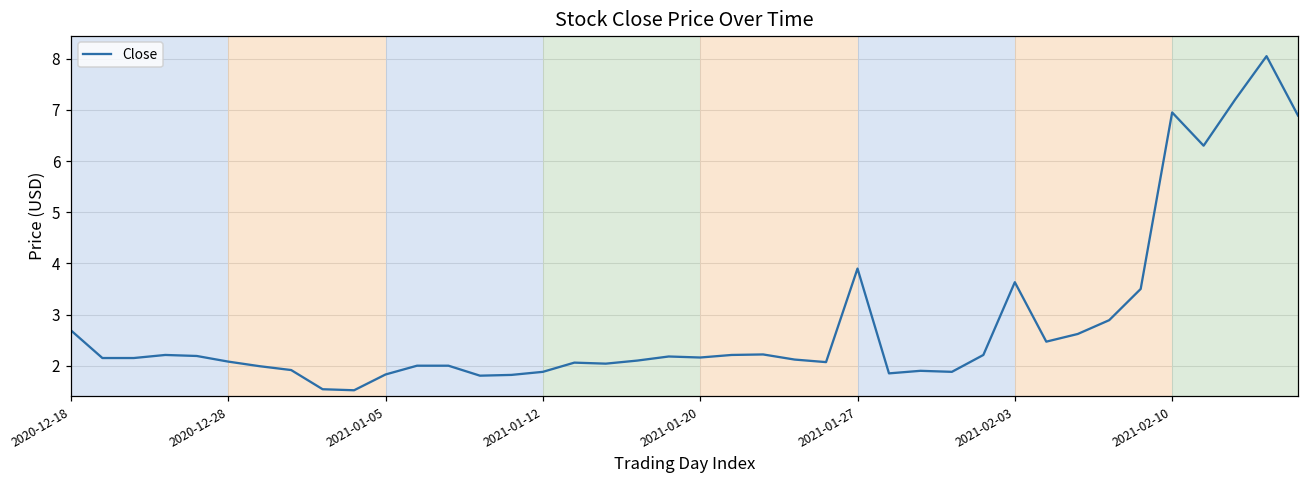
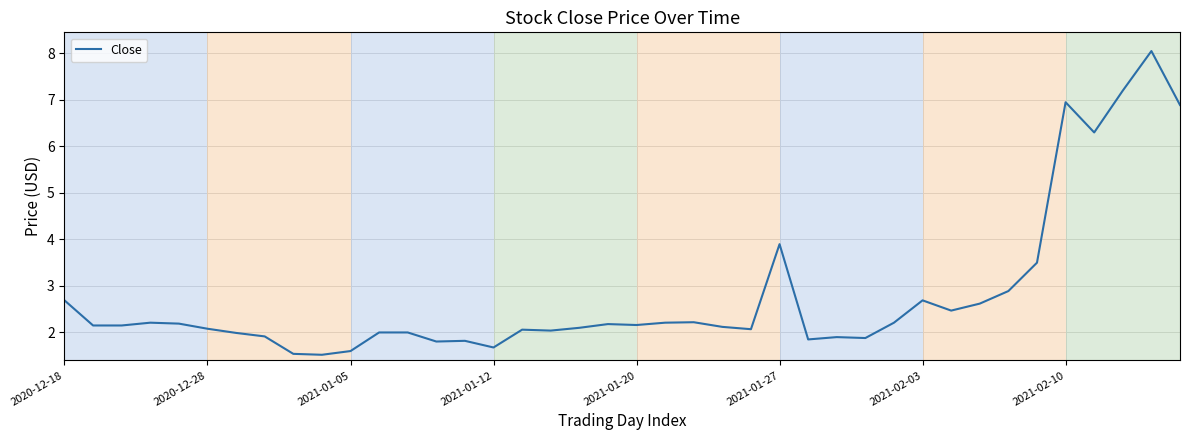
2021-01-05: 1.8 -> 1.6
2021-01-12: 1.9 -> 1.7
2021-02-03: 3.6 -> 2.7
